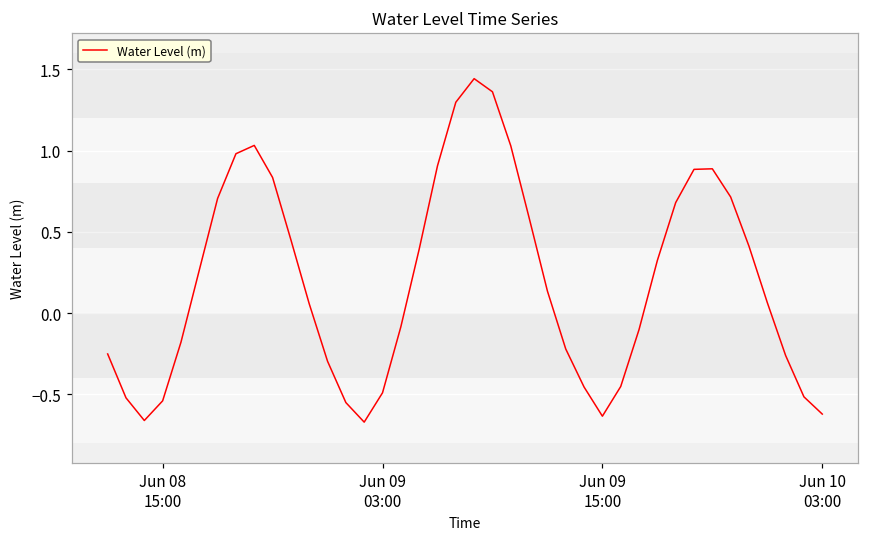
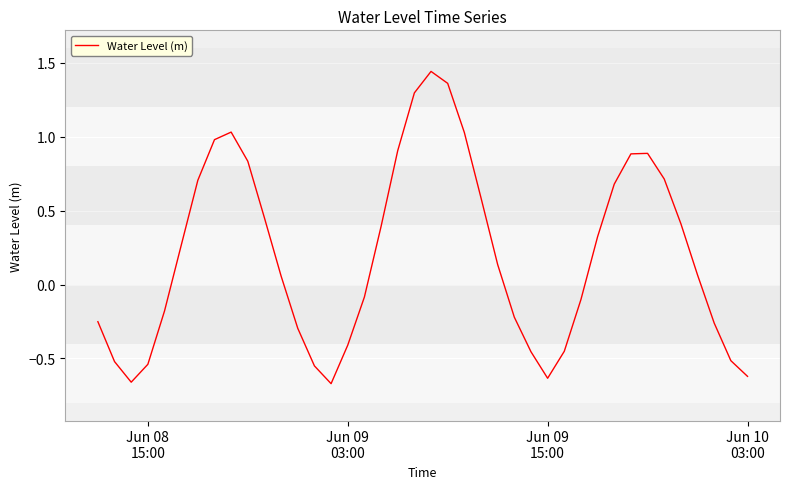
Jun 09 03:00: -0.49 -> -0.41
